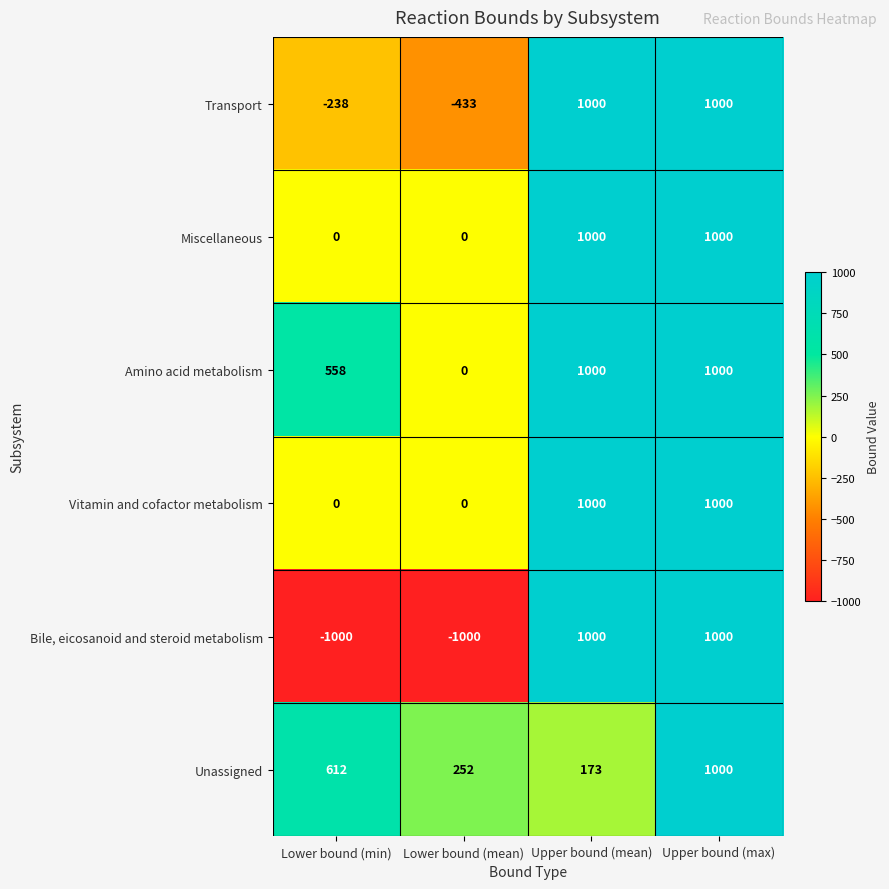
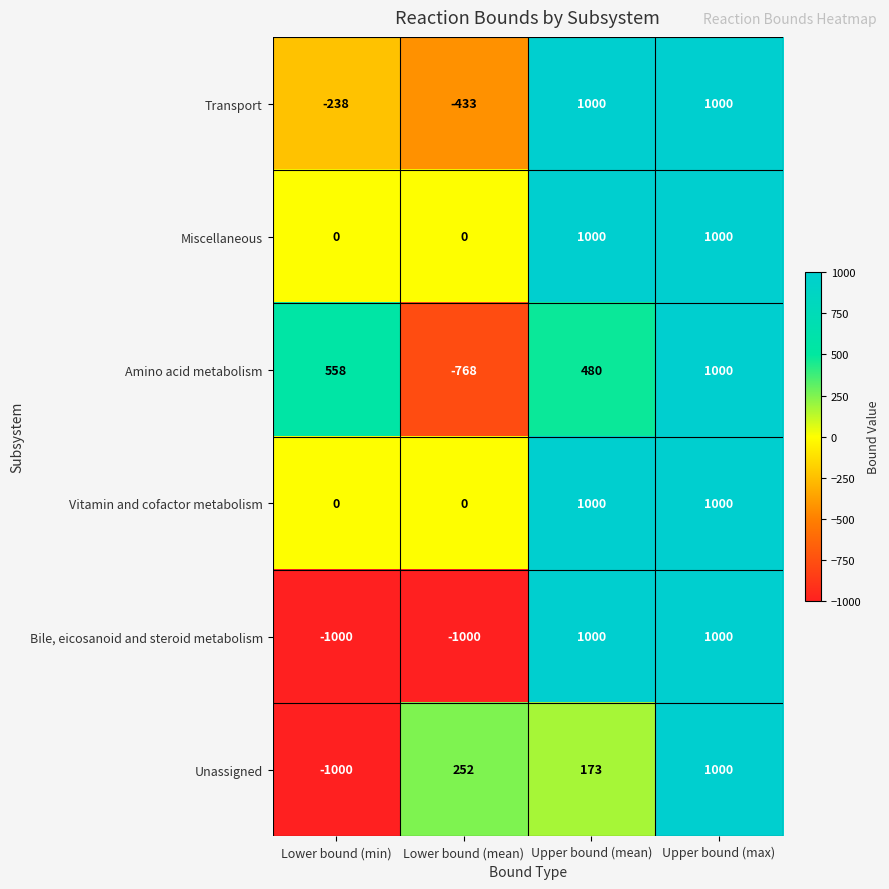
Amino acid metabolism, Lower bound (mean): 0 -> -768
Amino acid metabolism, Upper bound (mean): 1000 -> 480
Unassigned, Lower bound (min): 612 -> -1000
